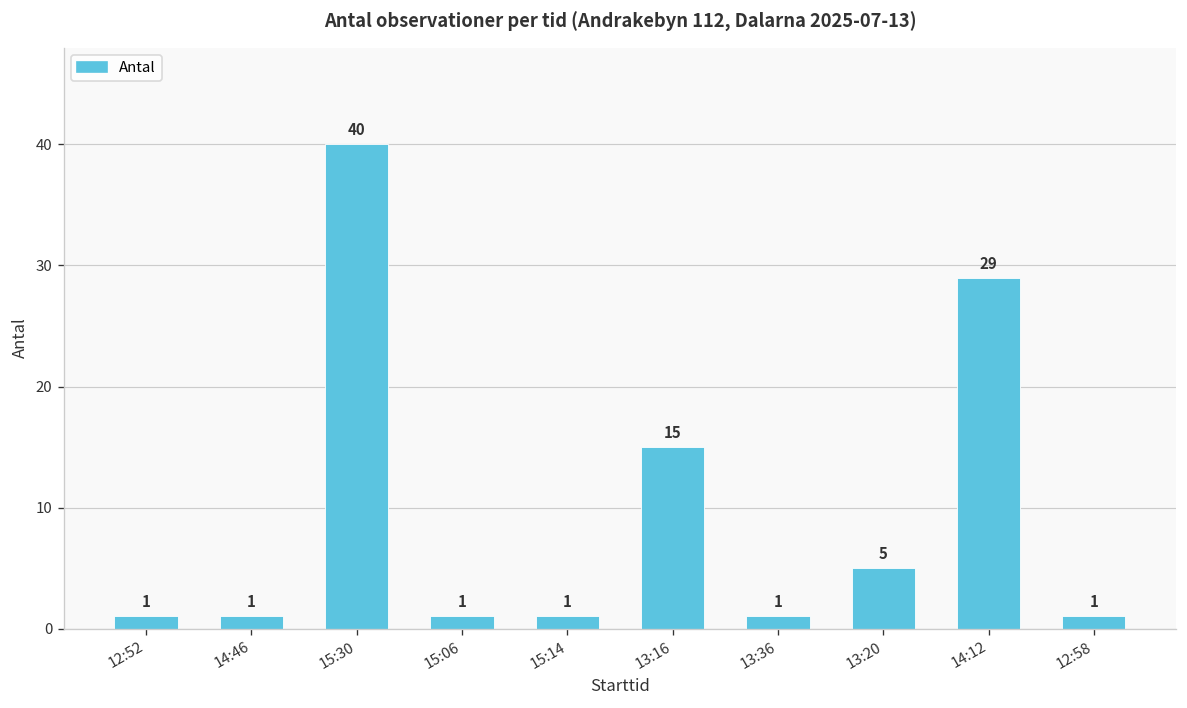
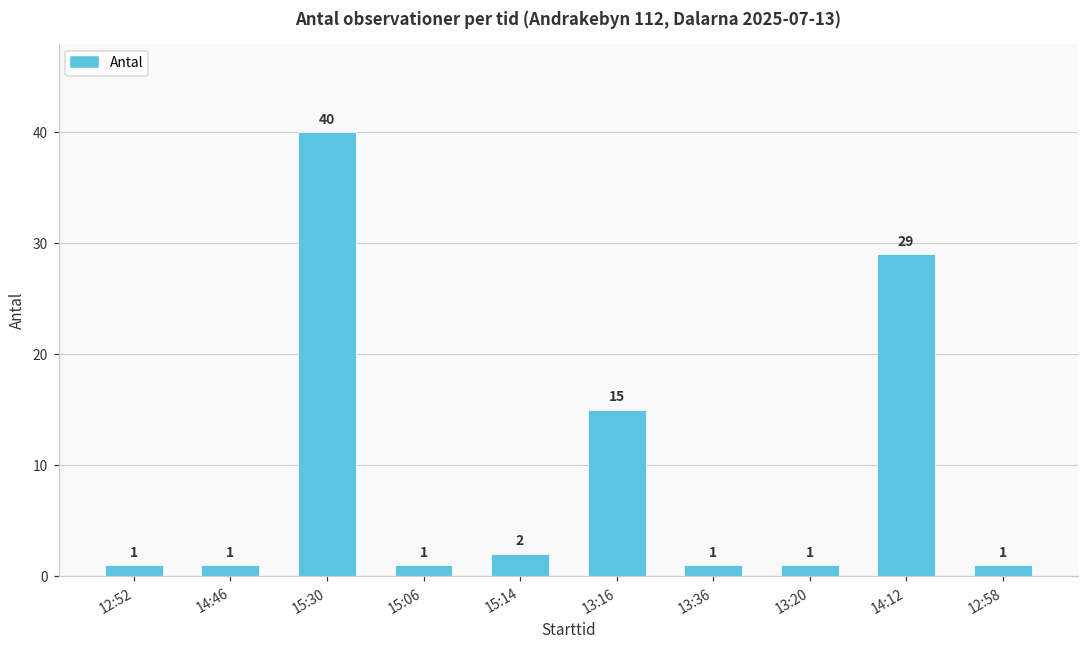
15:14: 1 -> 2
13:20: 5 -> 1
